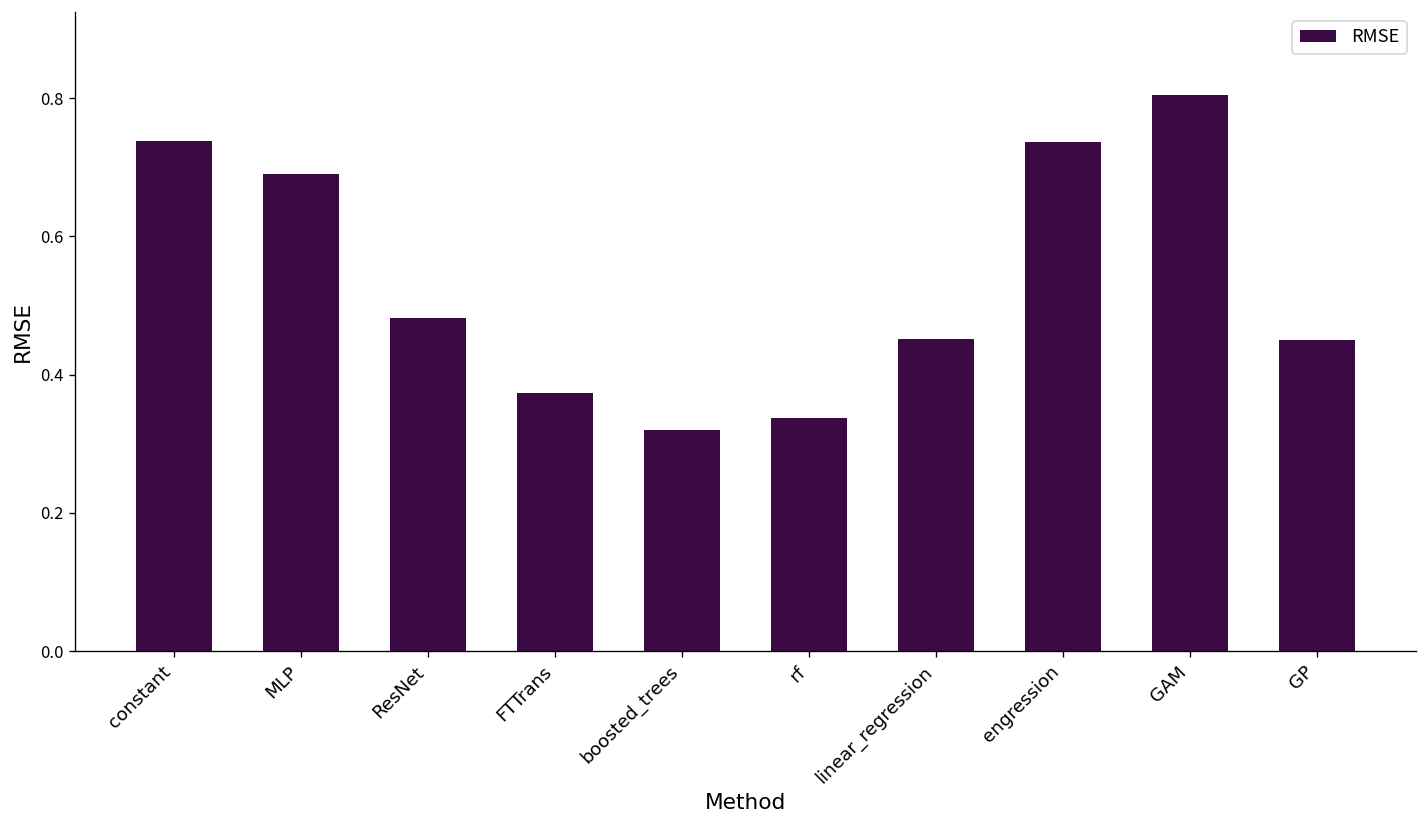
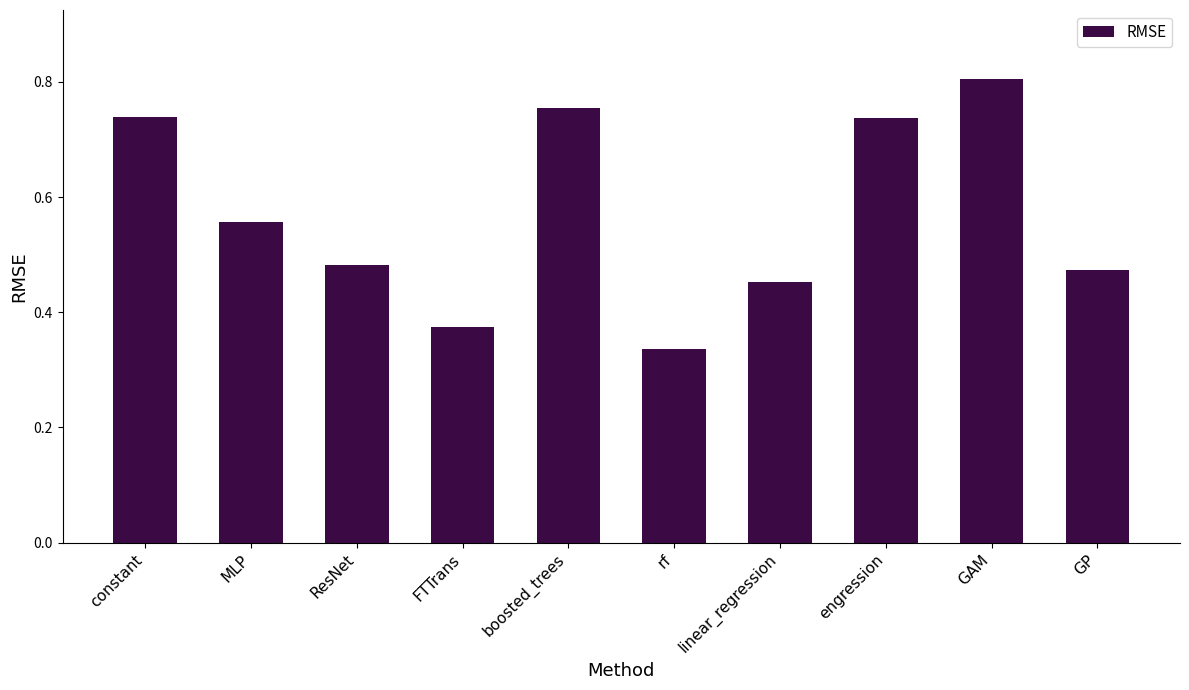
MLP: 0.69 -> 0.56
boosted_trees: 0.32 -> 0.75
GP: 0.45 -> 0.47
